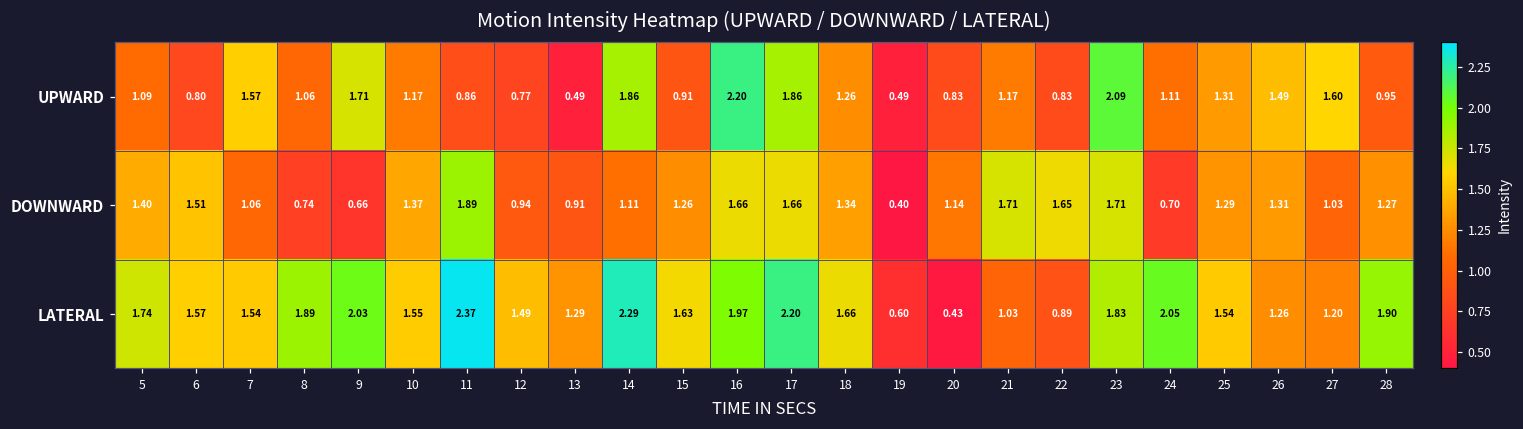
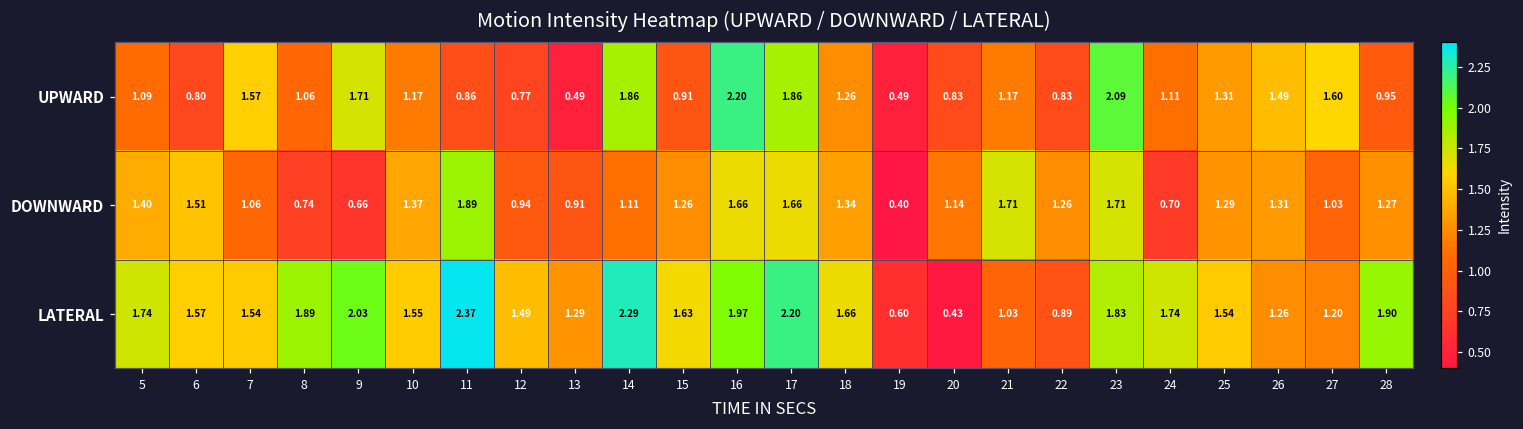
DOWNWARD, 22: 1.65 -> 1.26
LATERAL, 24: 2.05 -> 1.74
